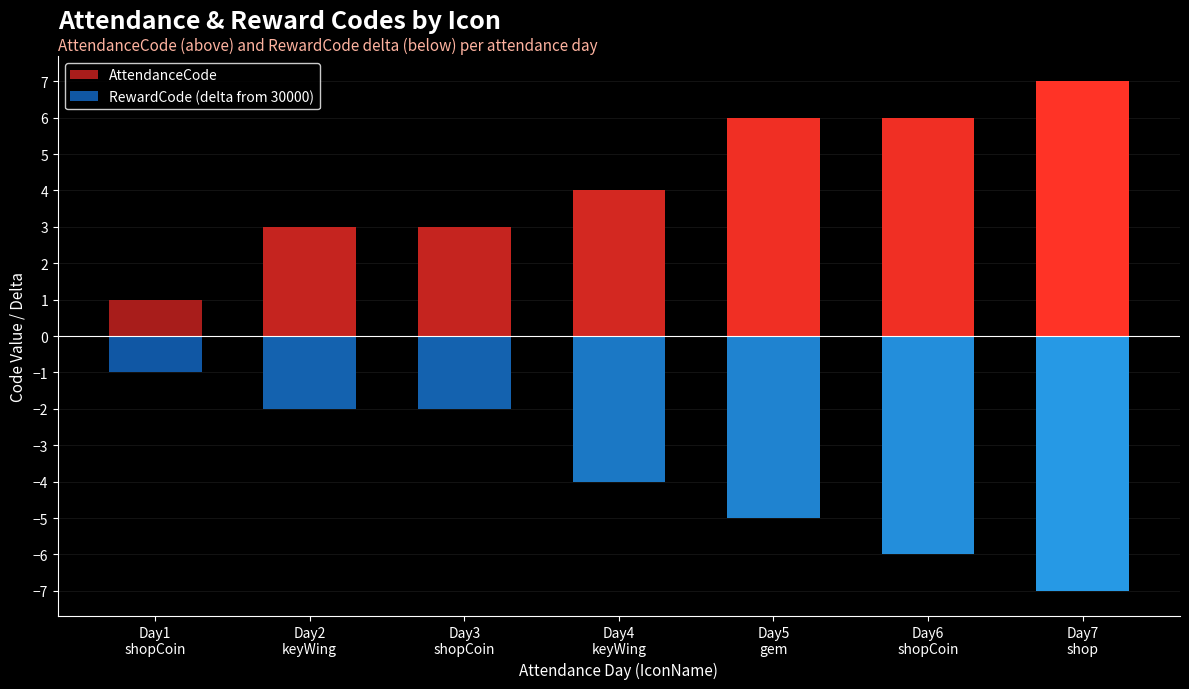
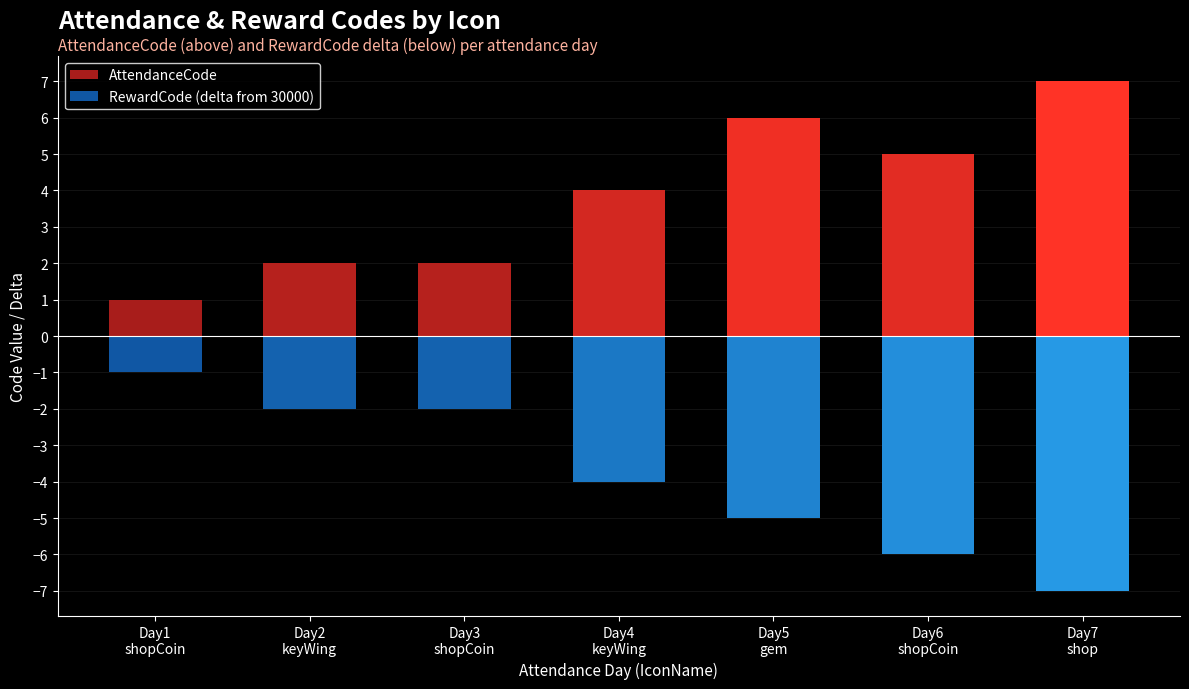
AttendanceCode, Day2 keyWing: 3 -> 2
AttendanceCode, Day3 shopCoin: 3 -> 2
AttendanceCode, Day6 shopCoin: 6 -> 5
